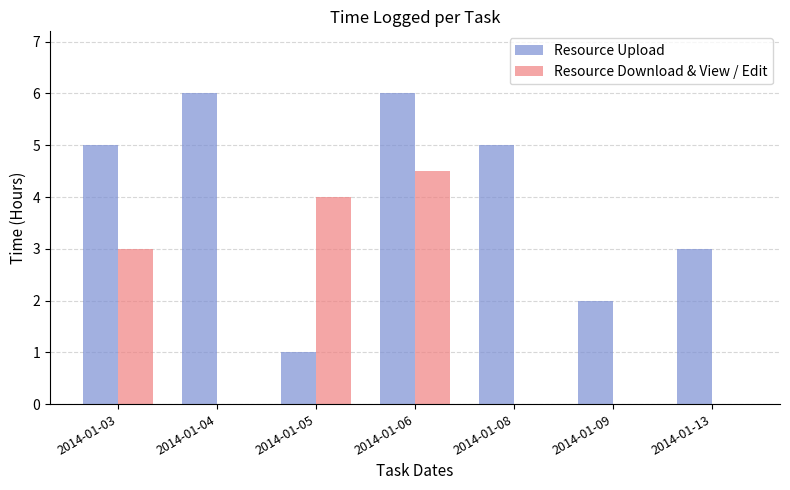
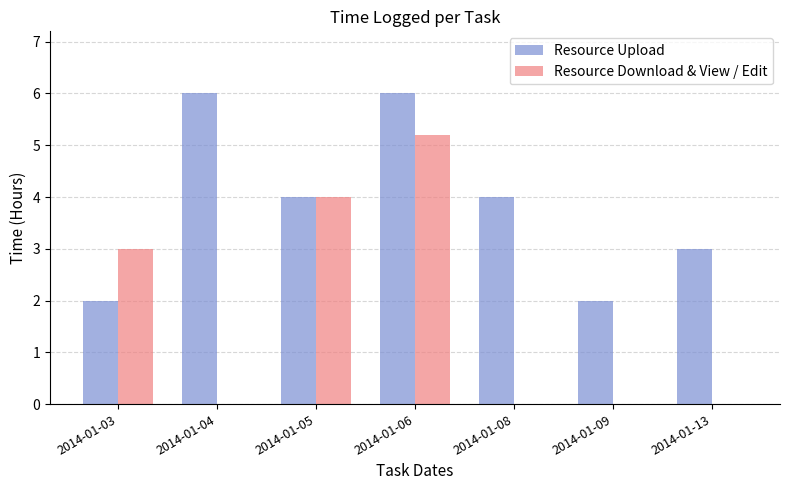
Resource Upload, 2014-01-03: 5 -> 2
Resource Upload, 2014-01-05: 1 -> 4
Resource Download & View / Edit, 2014-01-06: 4.5 -> 5.2
Resource Upload, 2014-01-08: 5 -> 4
